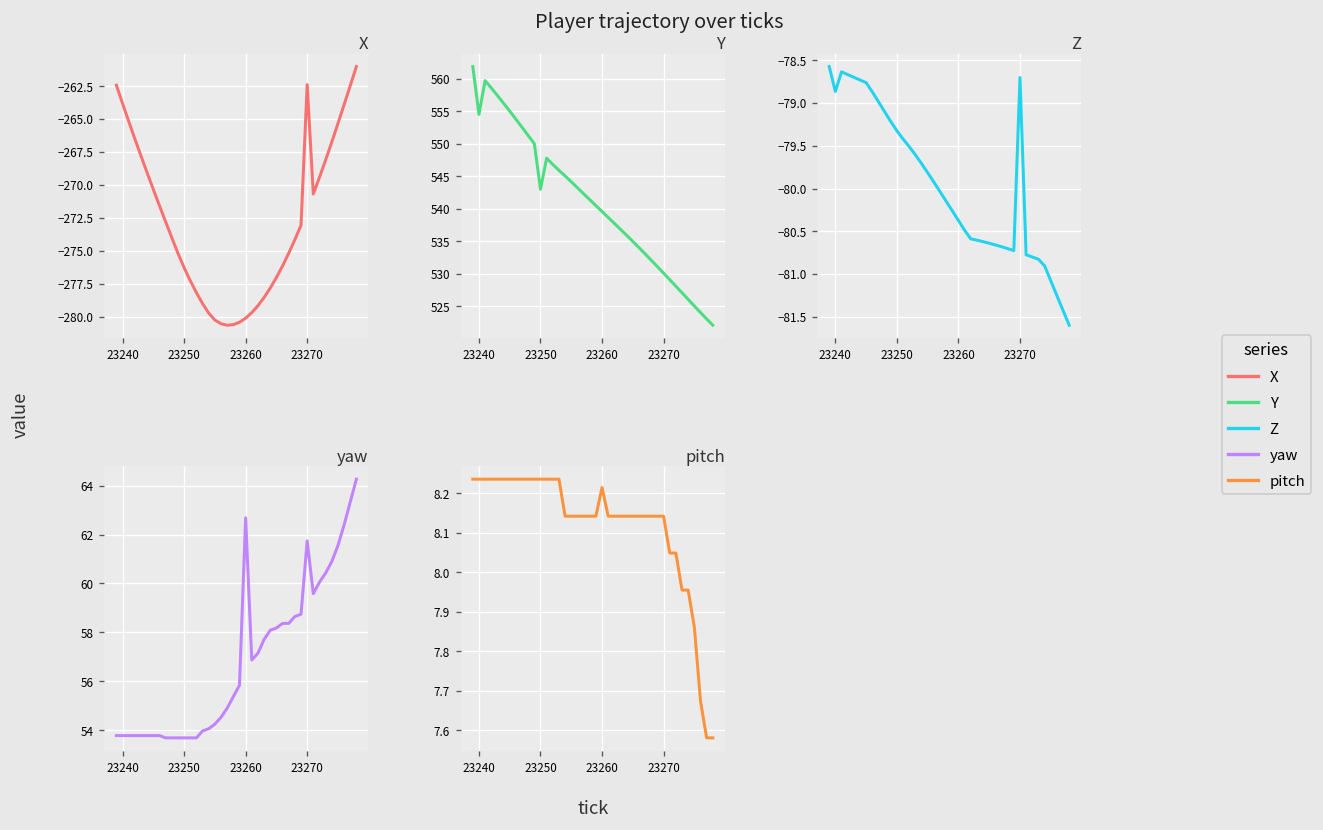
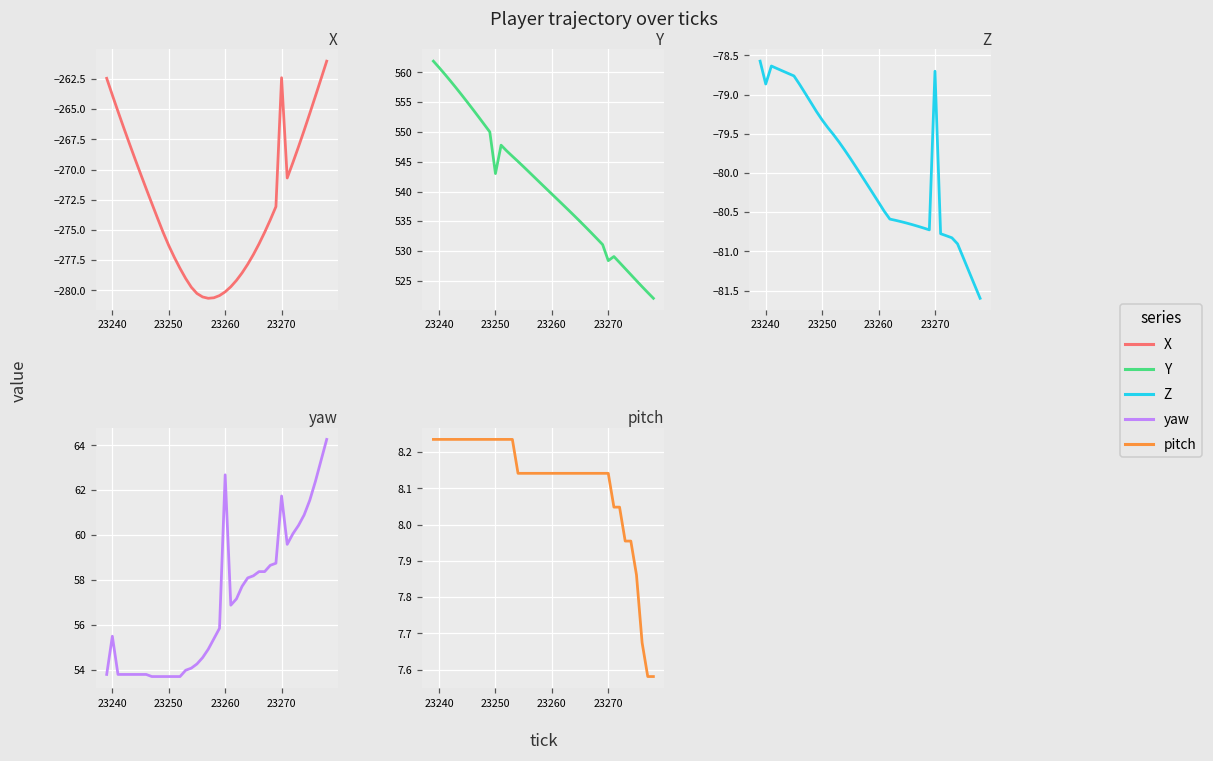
Y, 23240: 555 -> 561
Y, 23270: 530 -> 528
yaw, 23240: 53.8 -> 55.5
pitch, 23260: 8.21 -> 8.14
